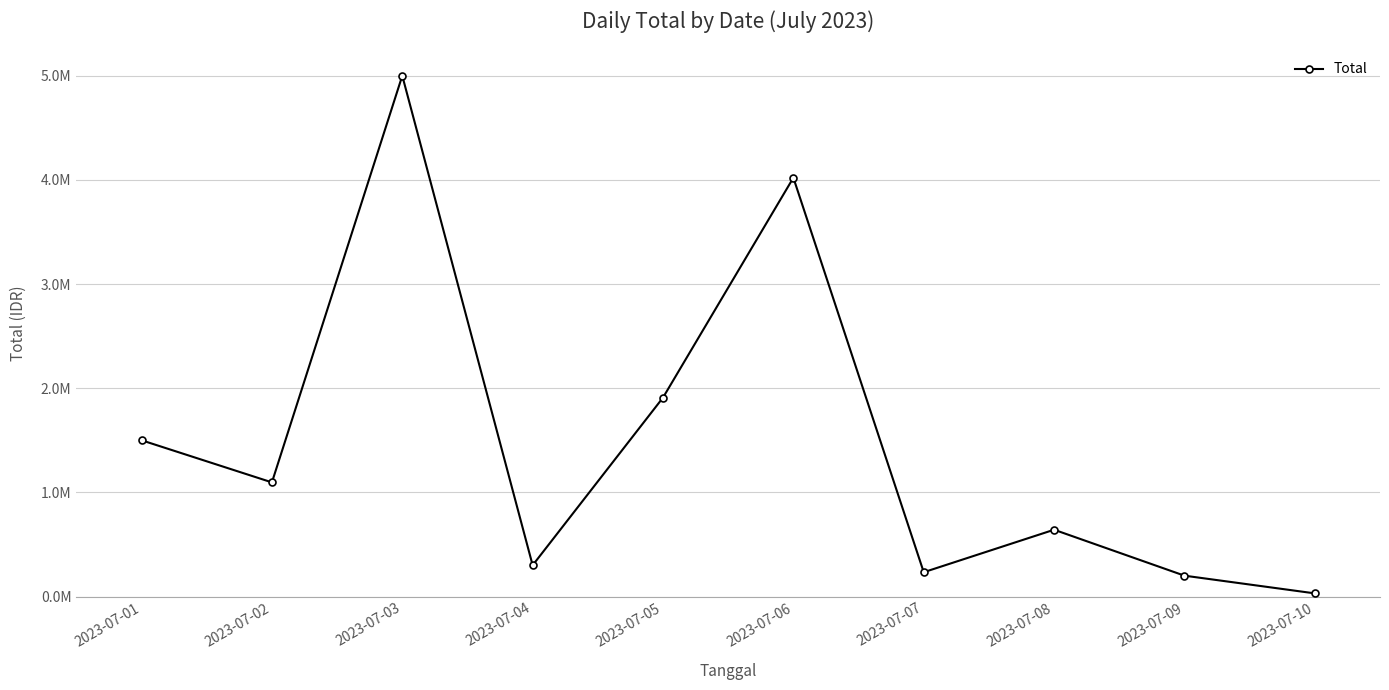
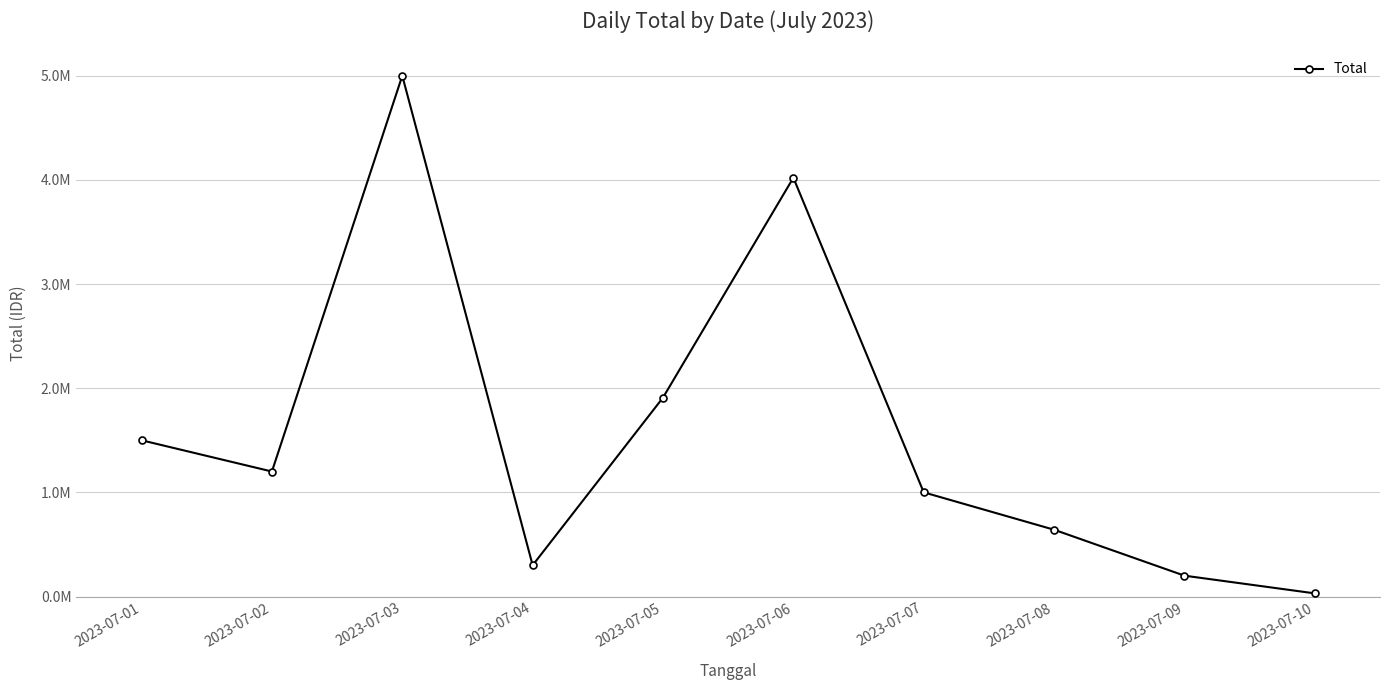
2023-07-02: 1100000 -> 1200000
2023-07-07: 230000 -> 1000000
